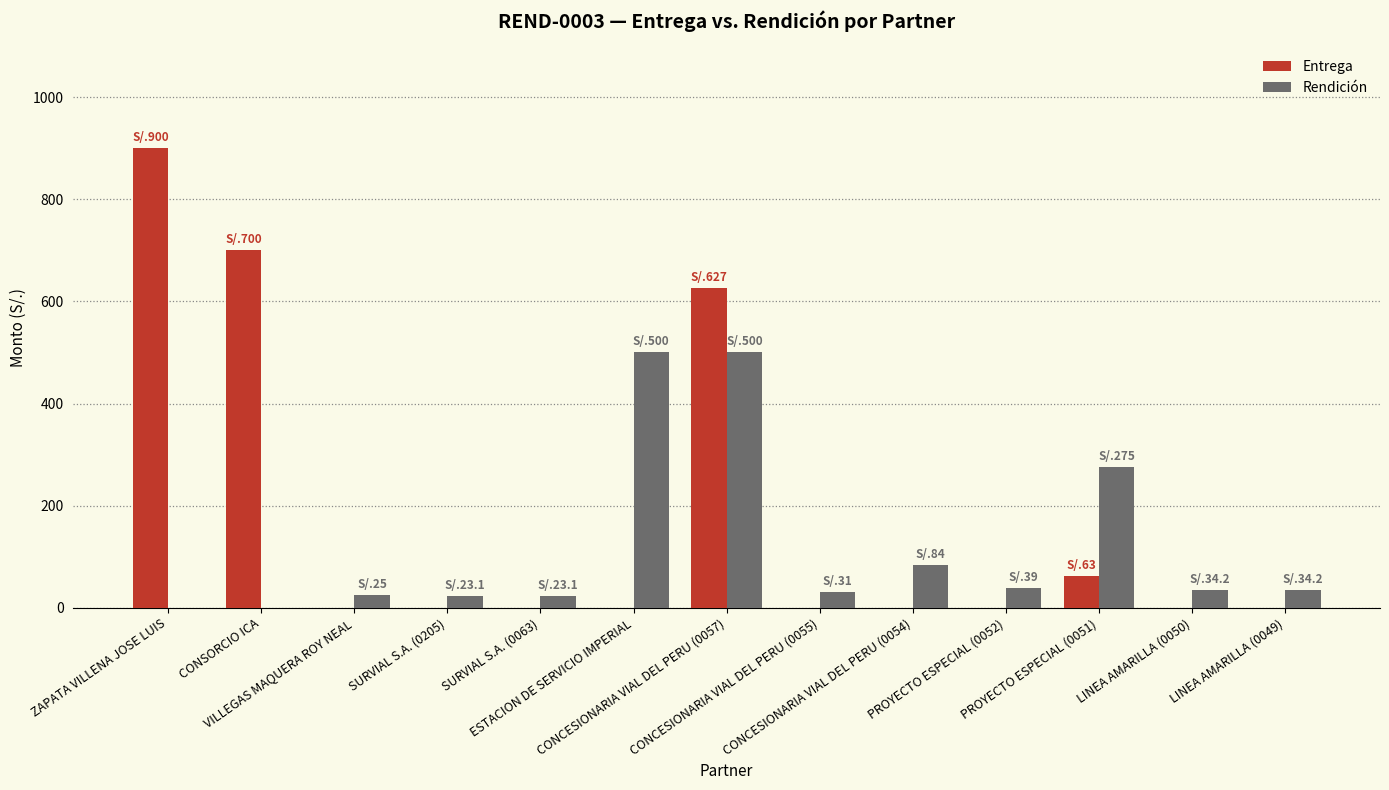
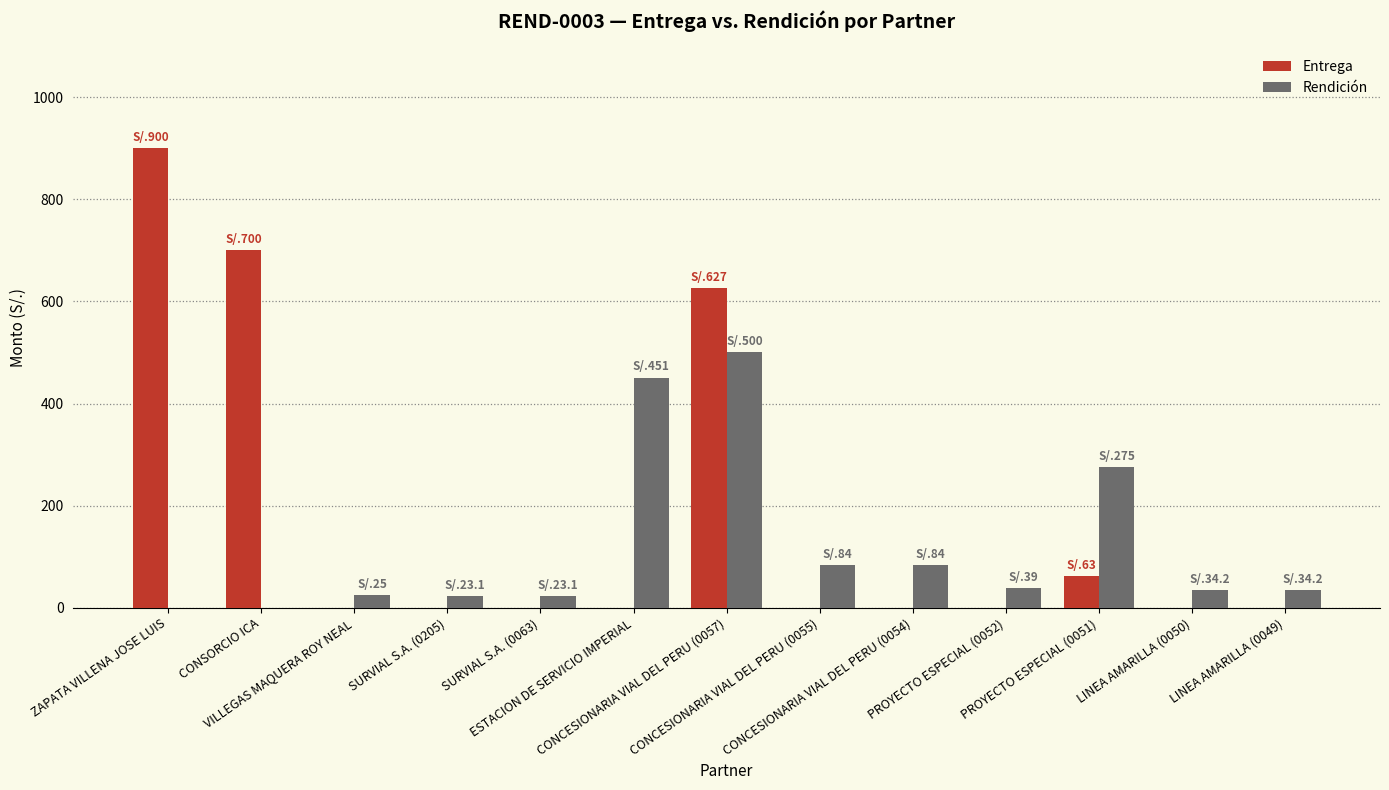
Rendición, ESTACION DE SERVICIO IMPERIAL: 500 -> 451
Rendición, CONCESIONARIA VIAL DEL PERU (0055): 31 -> 84
